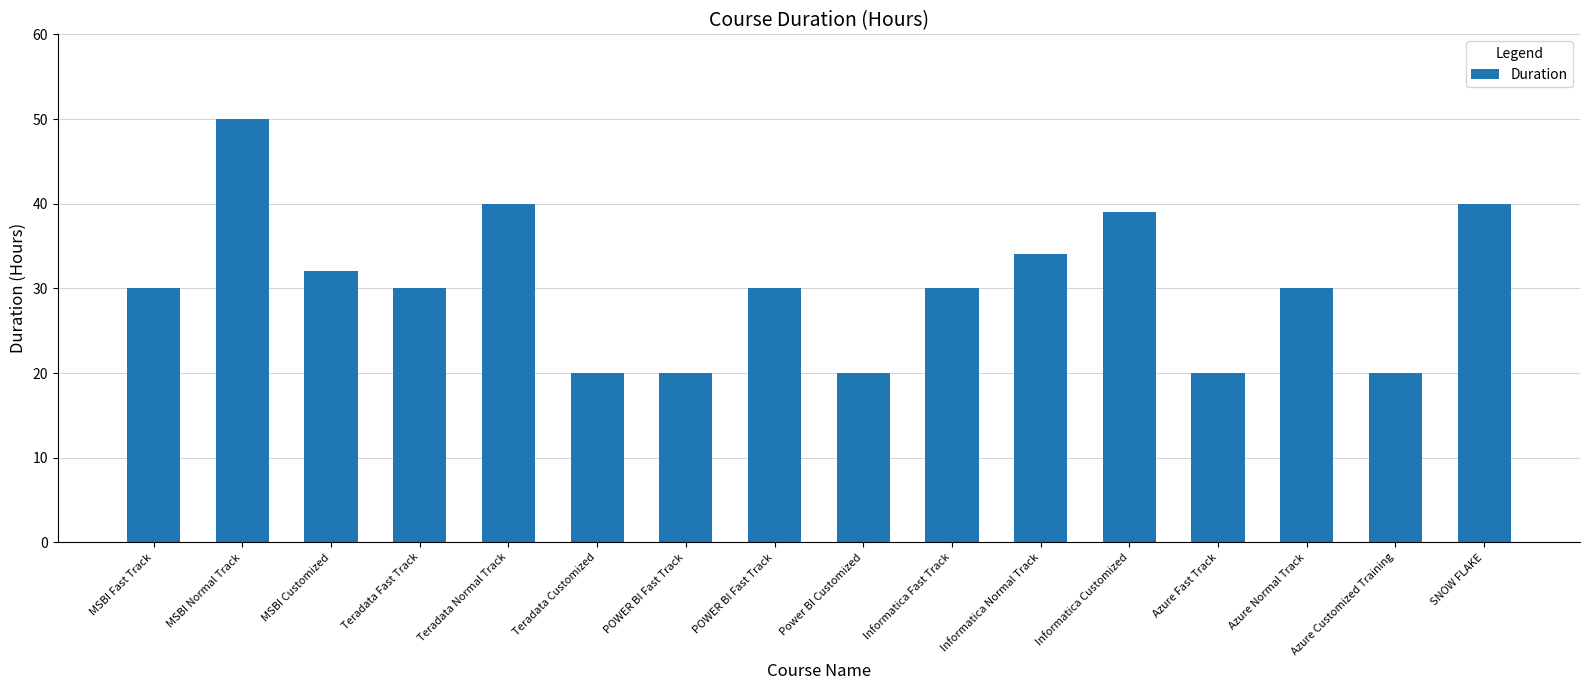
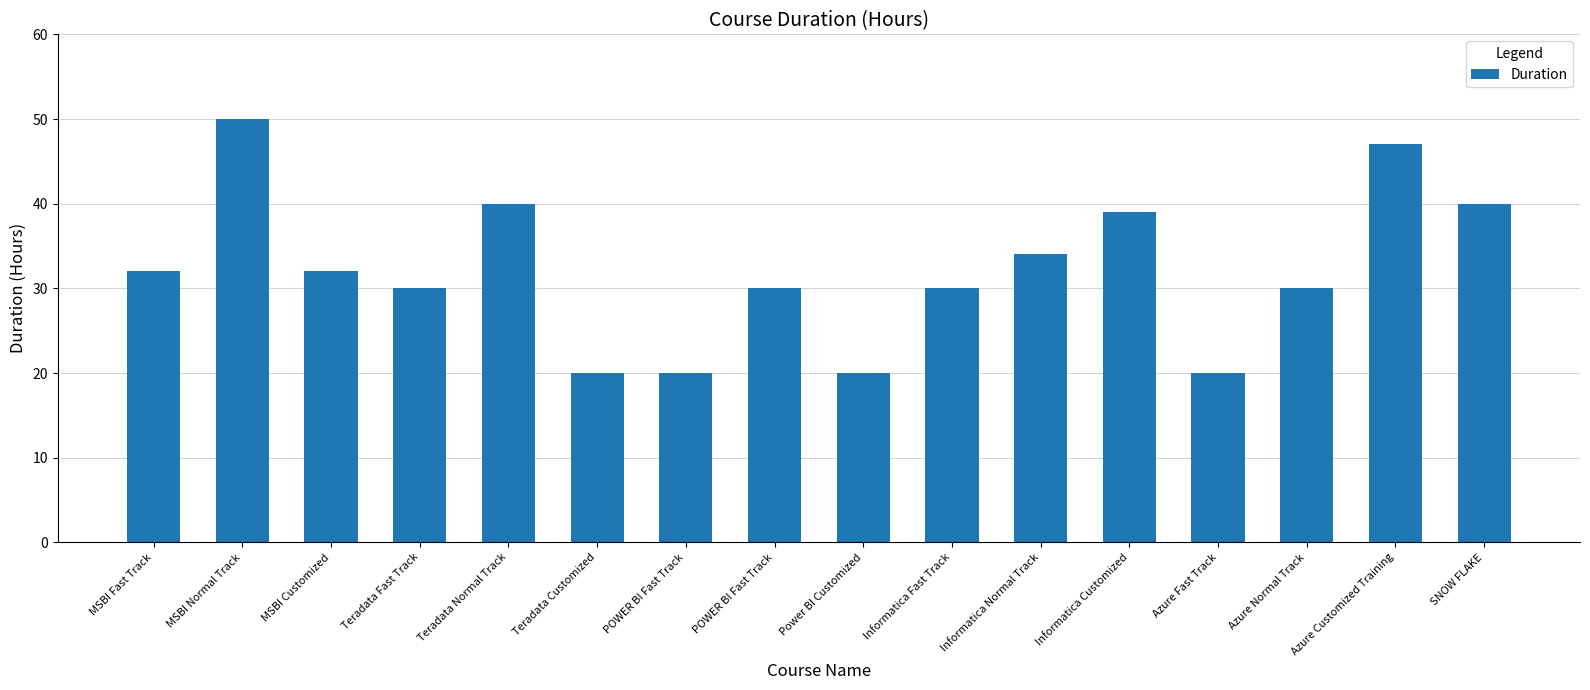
MSBI Fast Track: 30 -> 32
Azure Customized Training: 20 -> 47
